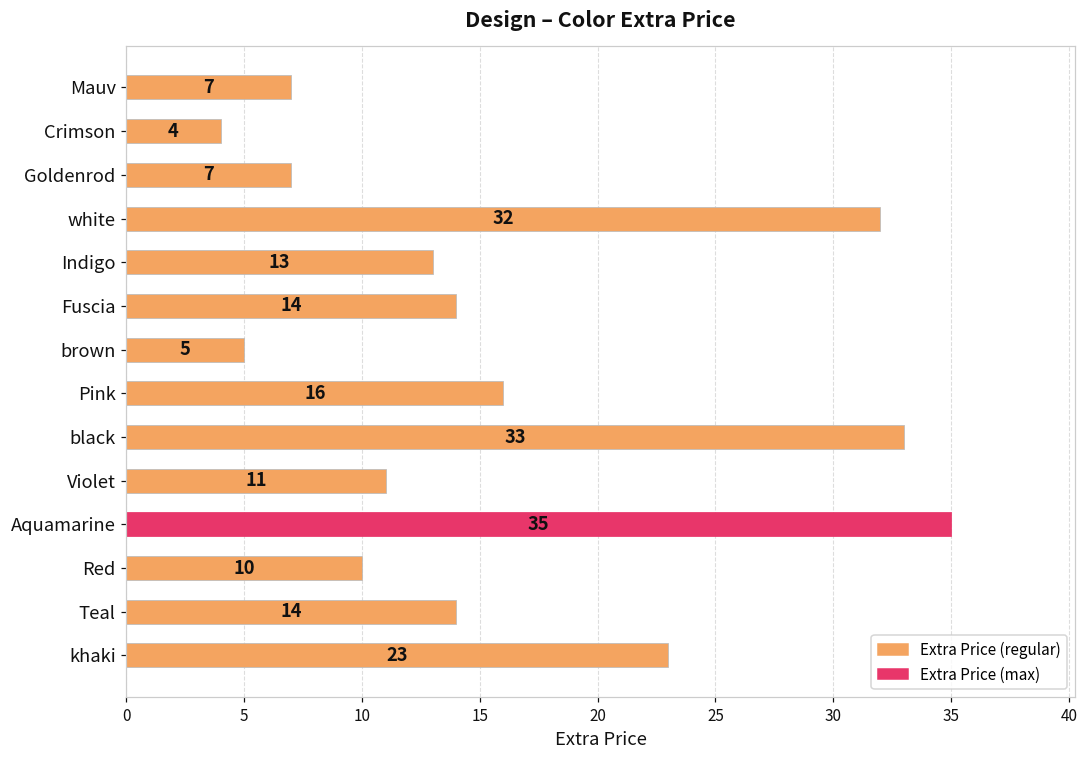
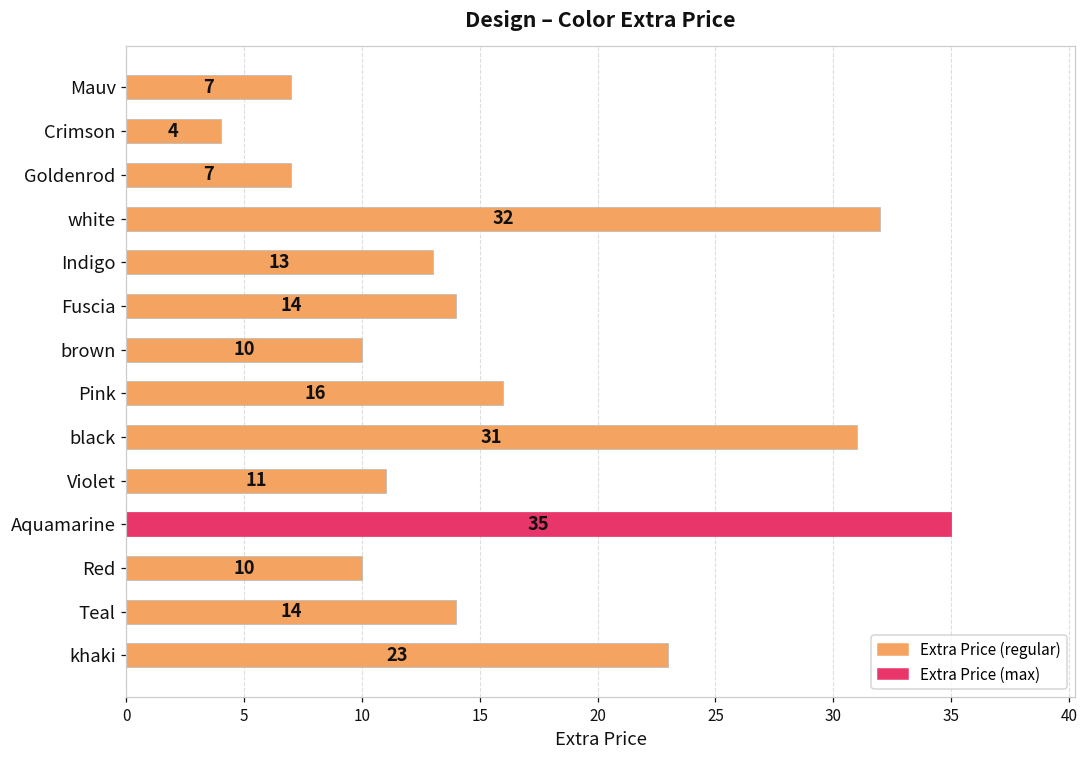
brown: 5 -> 10
black: 33 -> 31
